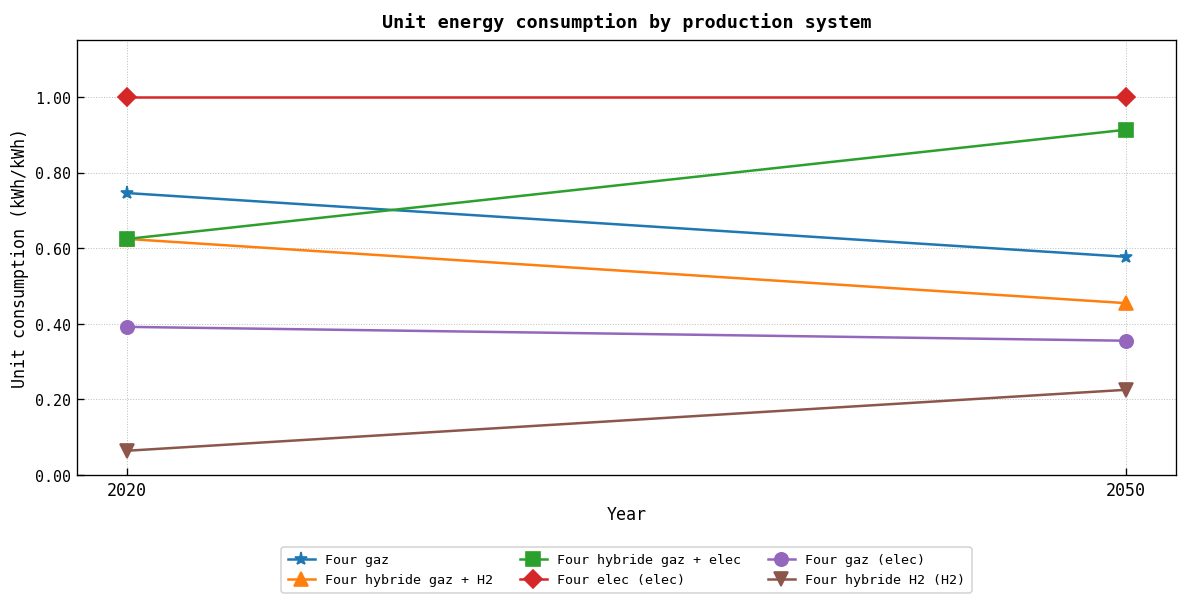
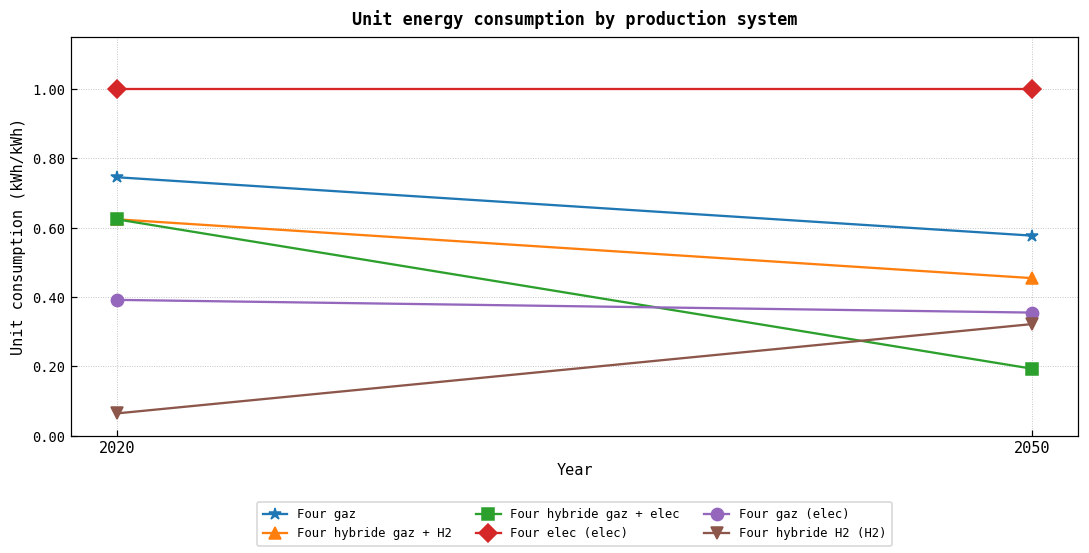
Four hybride gaz + elec, 2050: 0.91 -> 0.19
Four hybride H2 (H2), 2050: 0.23 -> 0.32
